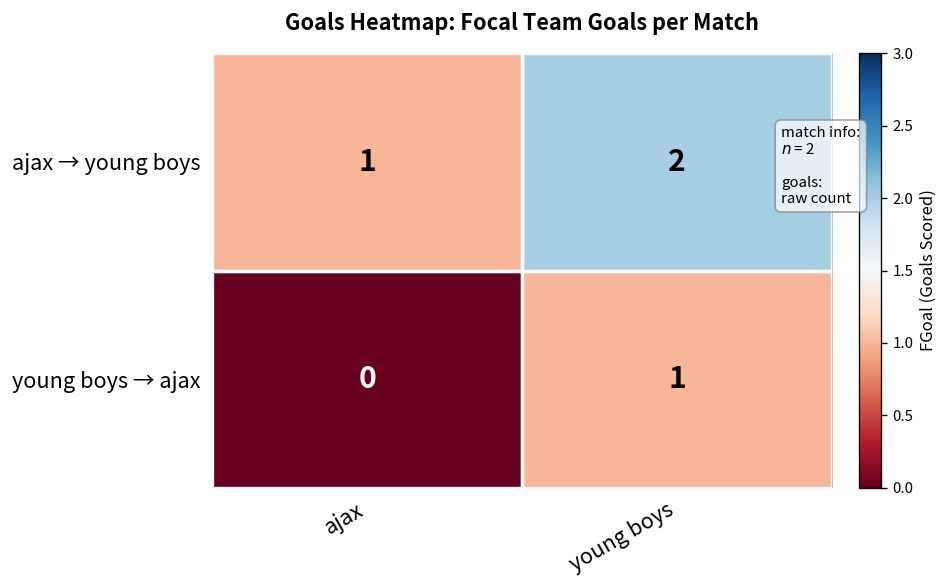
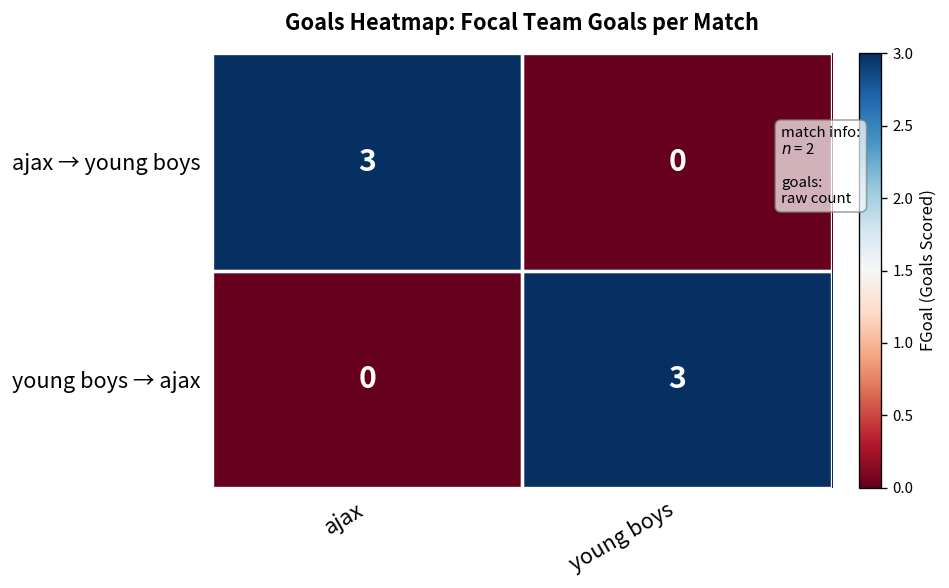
ajax → young boys, ajax: 1 -> 3
ajax → young boys, young boys: 2 -> 0
young boys → ajax, young boys: 1 -> 3
